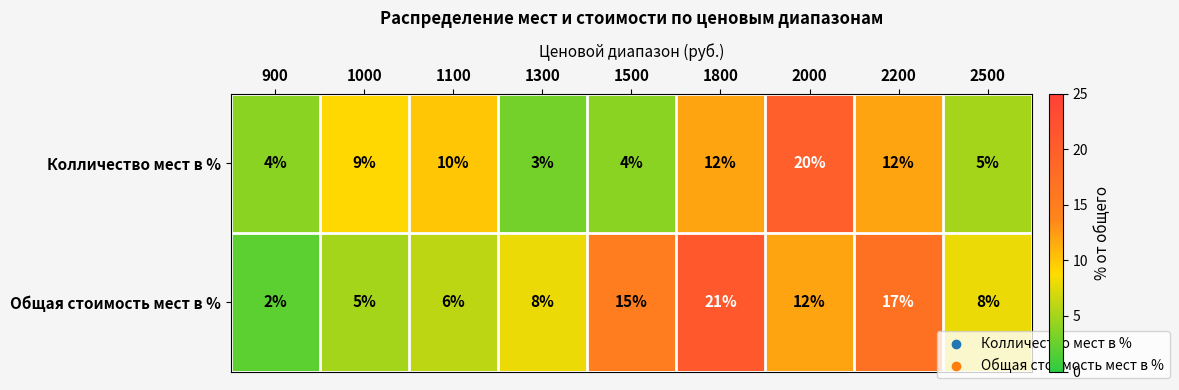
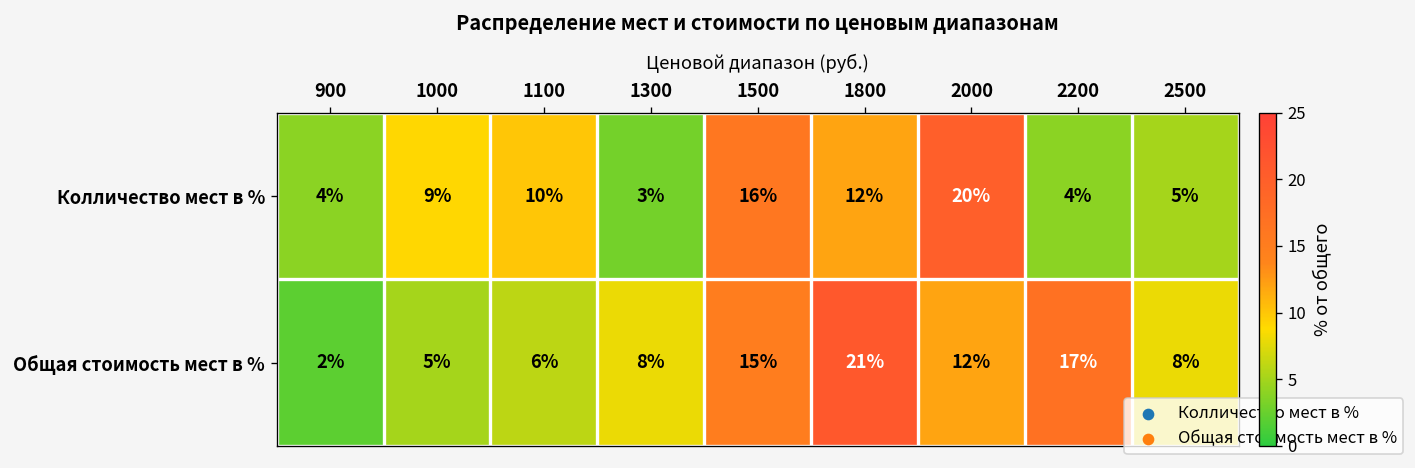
Колличество мест в %, 1500: 4% -> 16%
Колличество мест в %, 2200: 12% -> 4%
